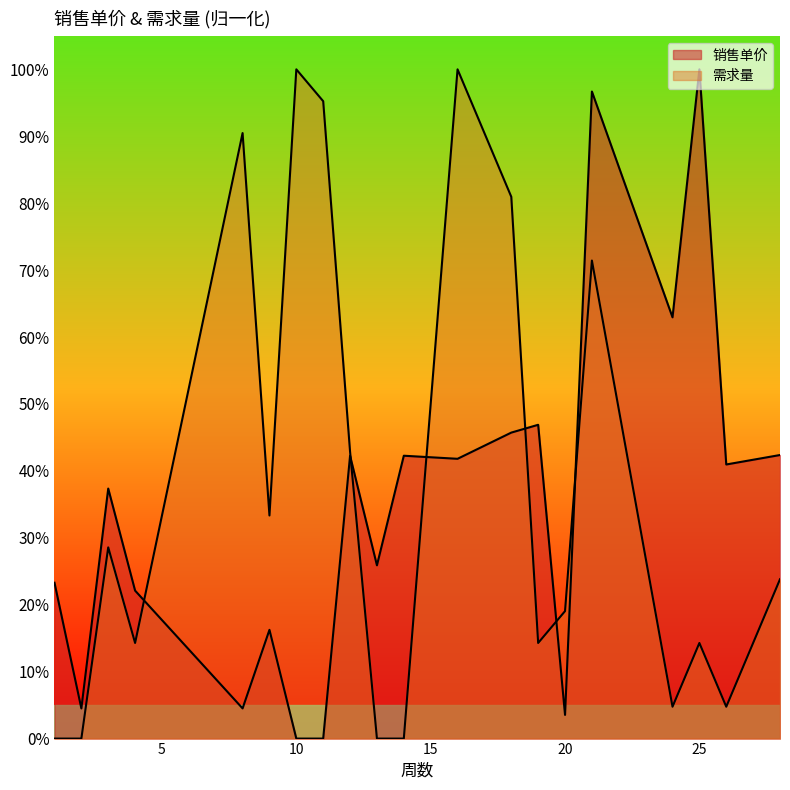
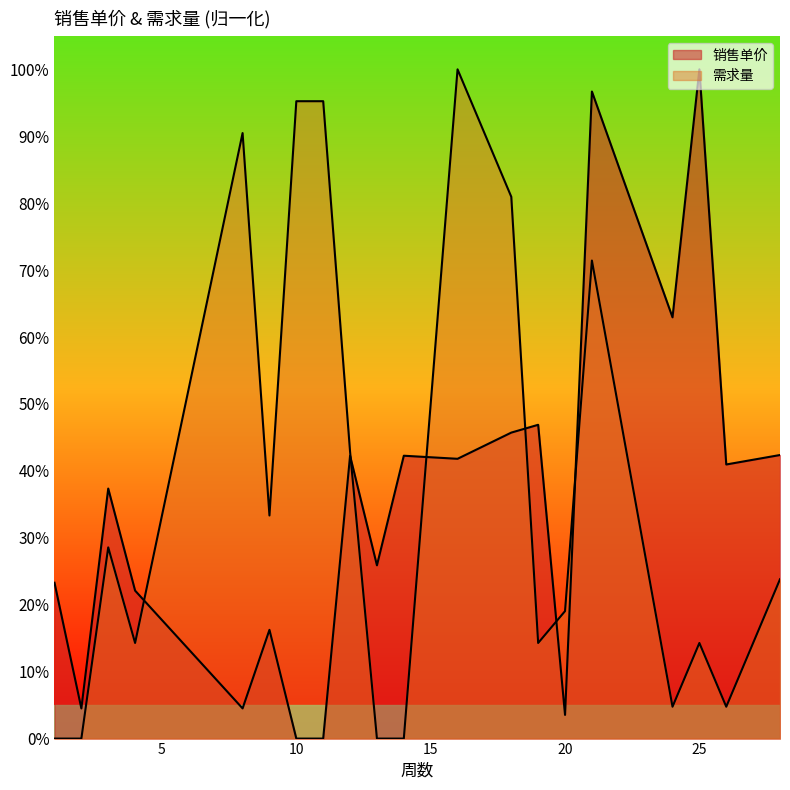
需求量, 10: 100% -> 95%
